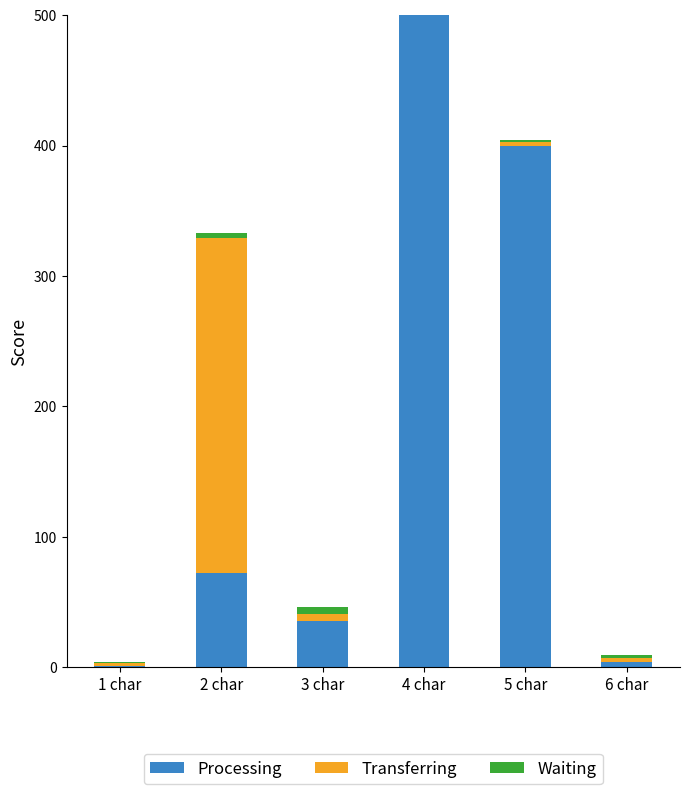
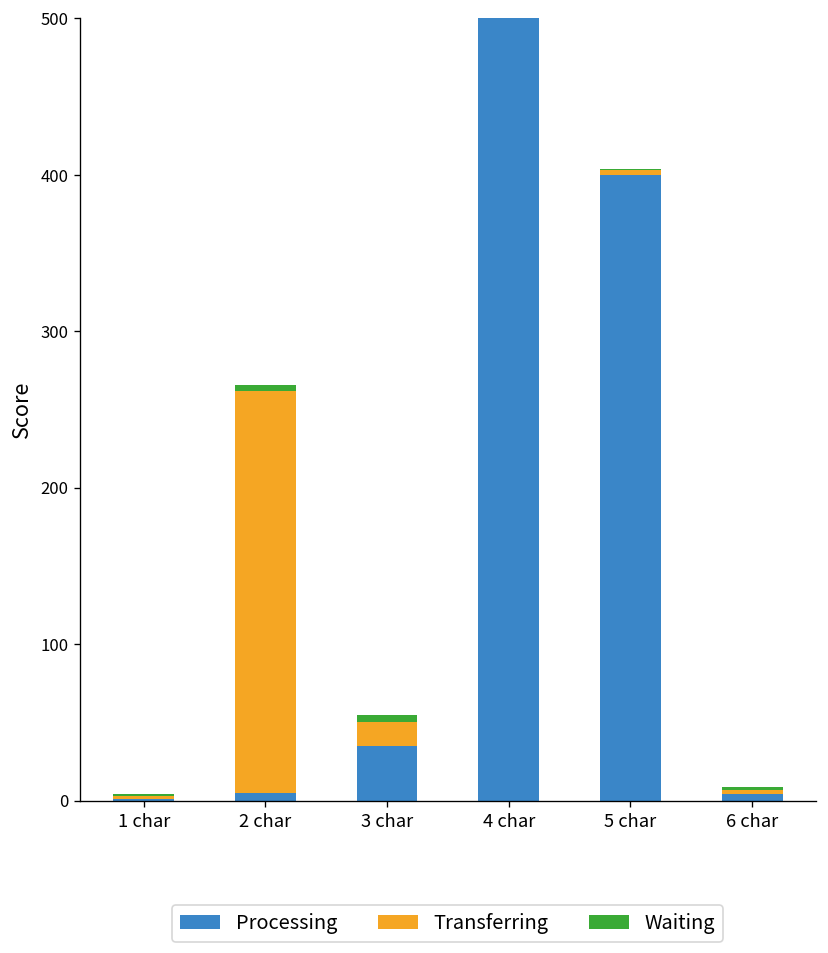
Processing, 2 char: 72 -> 5
Transferring, 3 char: 6 -> 15
